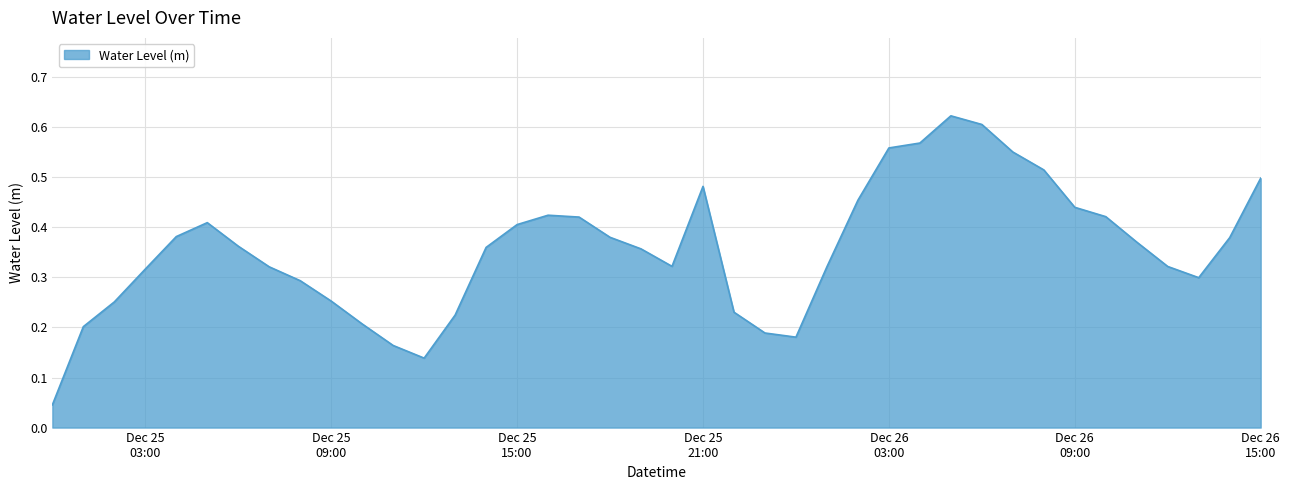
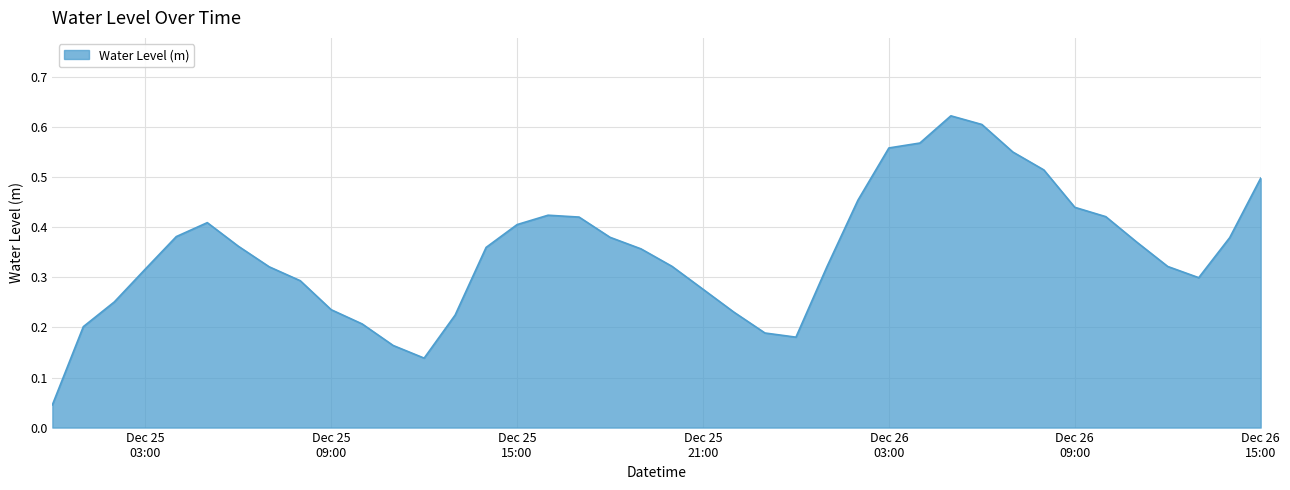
Dec 25 09:00: 0.25 -> 0.24
Dec 25 21:00: 0.48 -> 0.28
